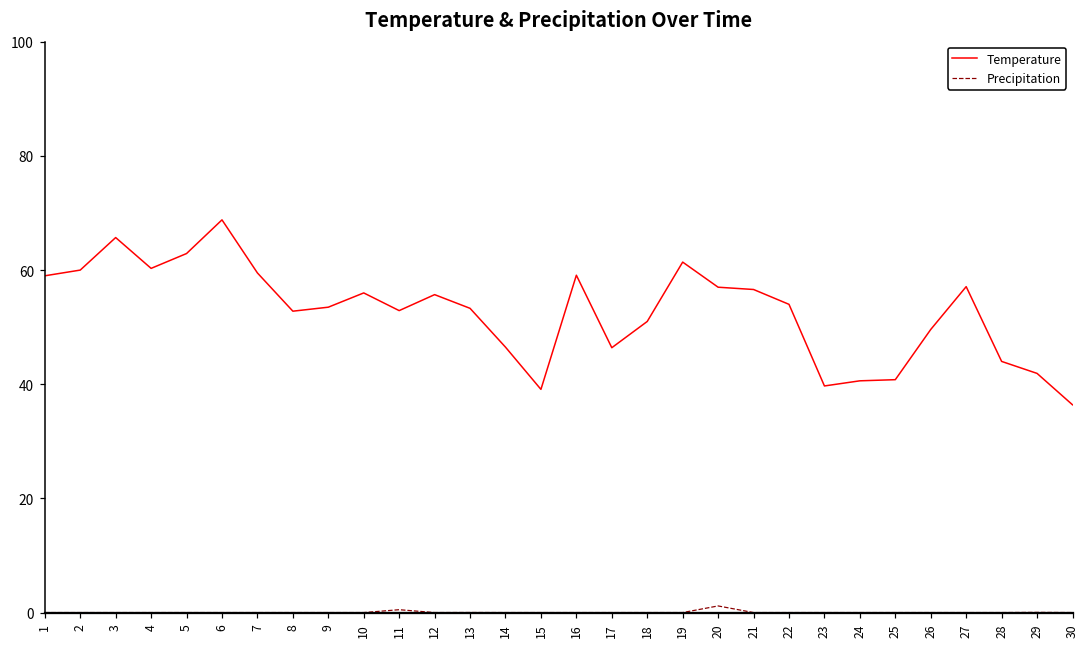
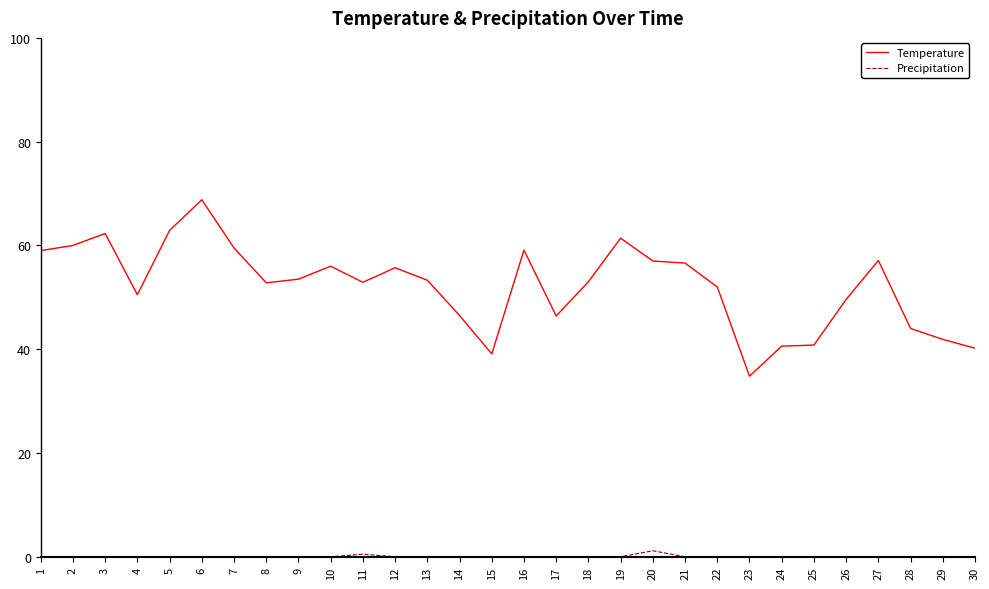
Temperature, 3: 66 -> 62
Temperature, 4: 60 -> 51
Temperature, 18: 51 -> 53
Temperature, 22: 54 -> 52
Temperature, 23: 40 -> 35
Temperature, 30: 36 -> 40
